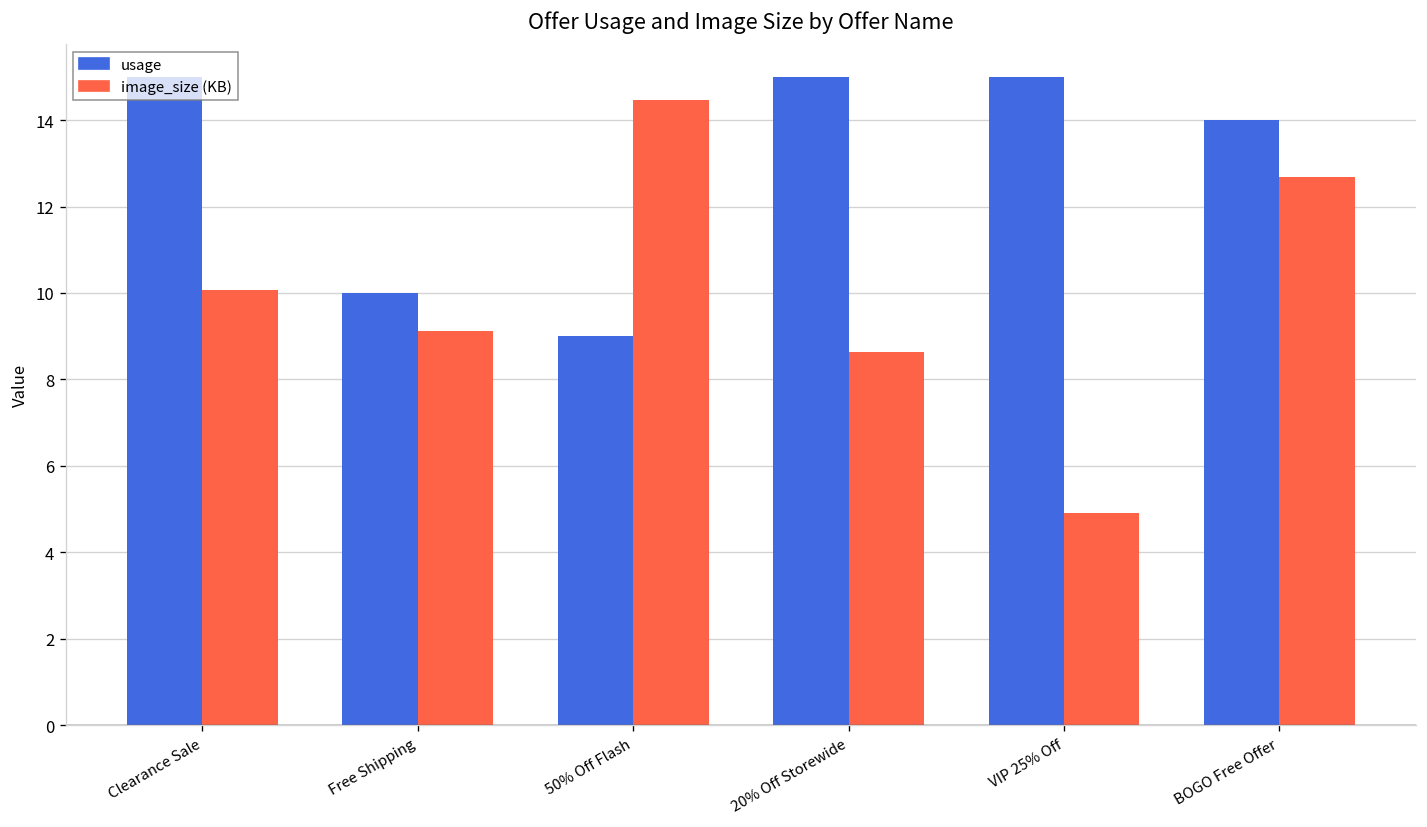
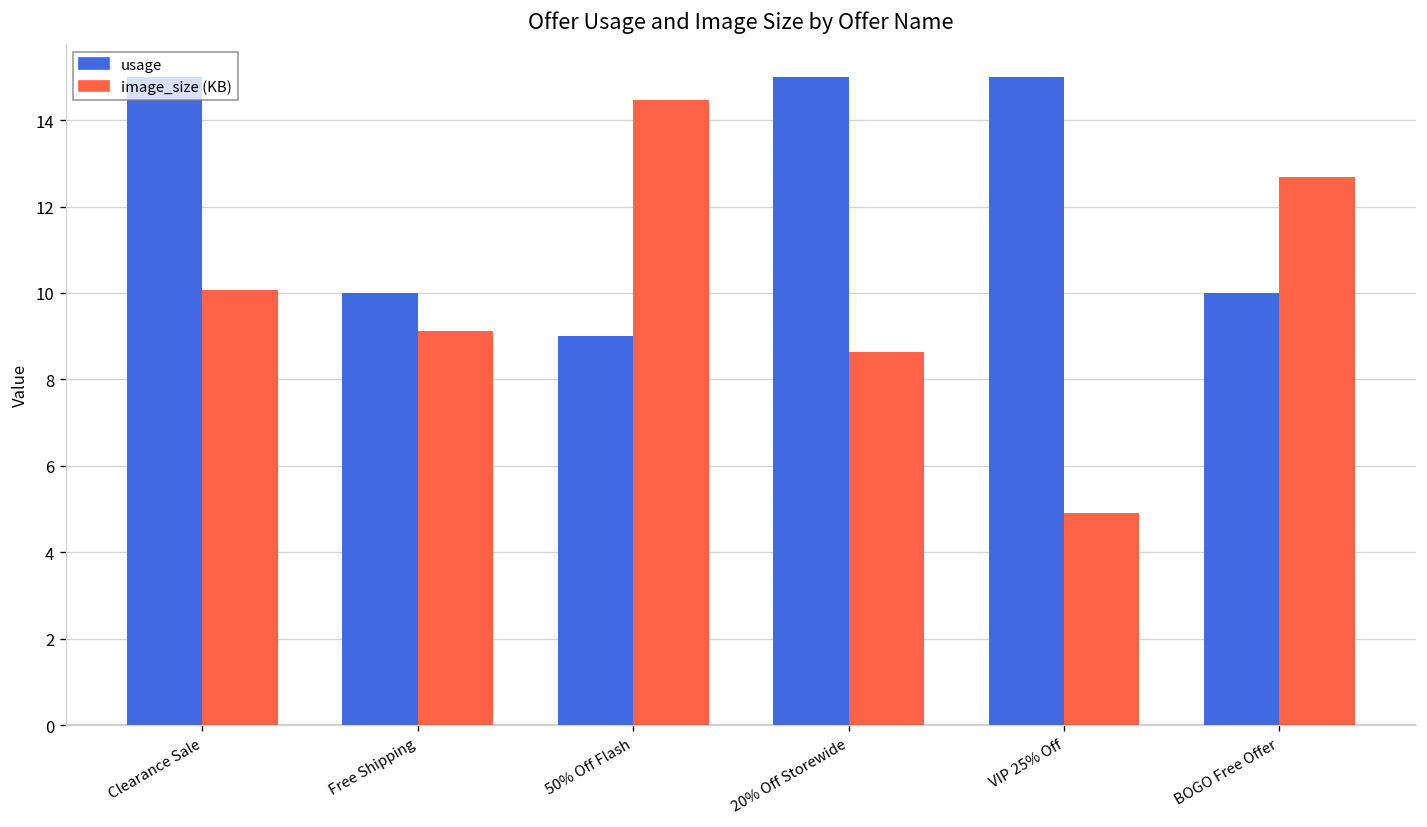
usage, BOGO Free Offer: 14 -> 10
